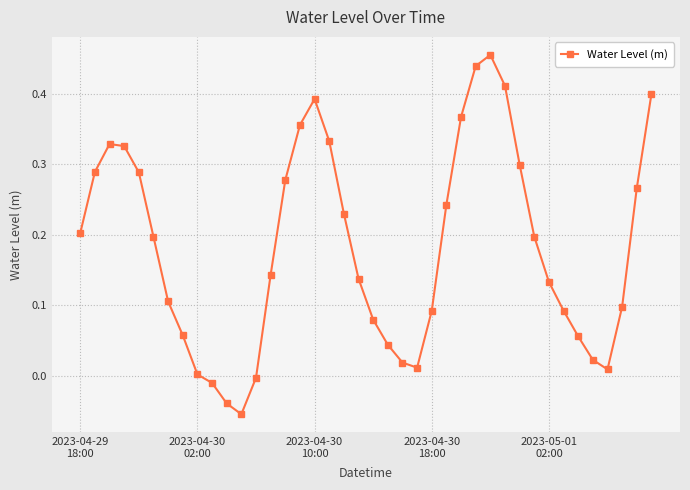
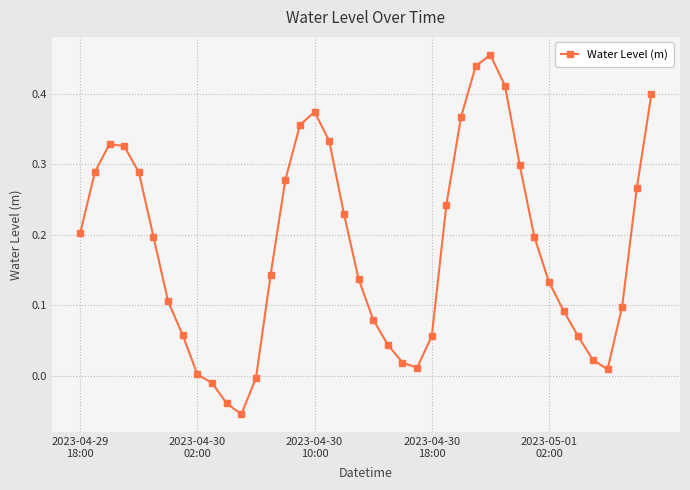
2023-04-30 10:00: 0.39 -> 0.37
2023-04-30 18:00: 0.09 -> 0.06
